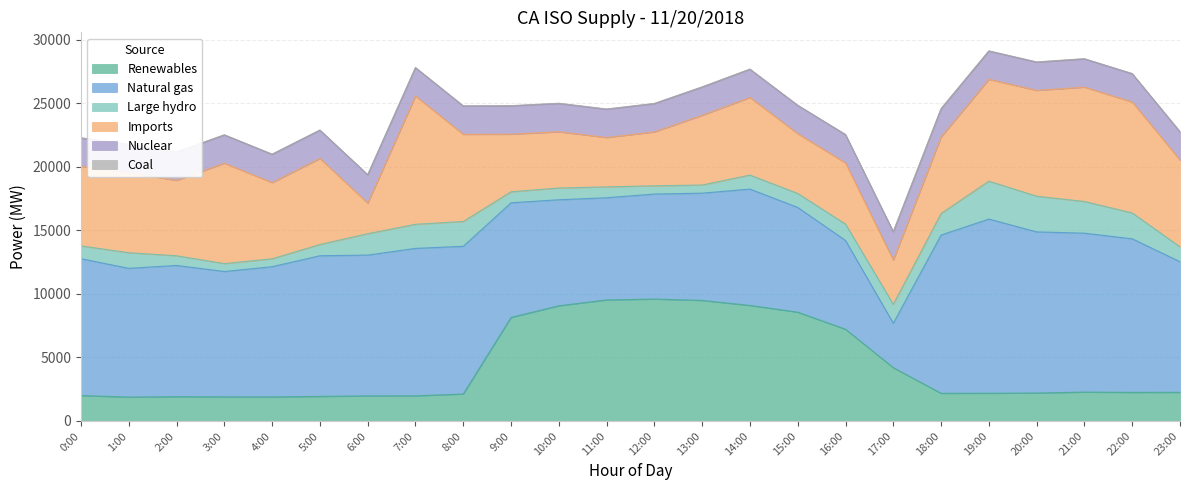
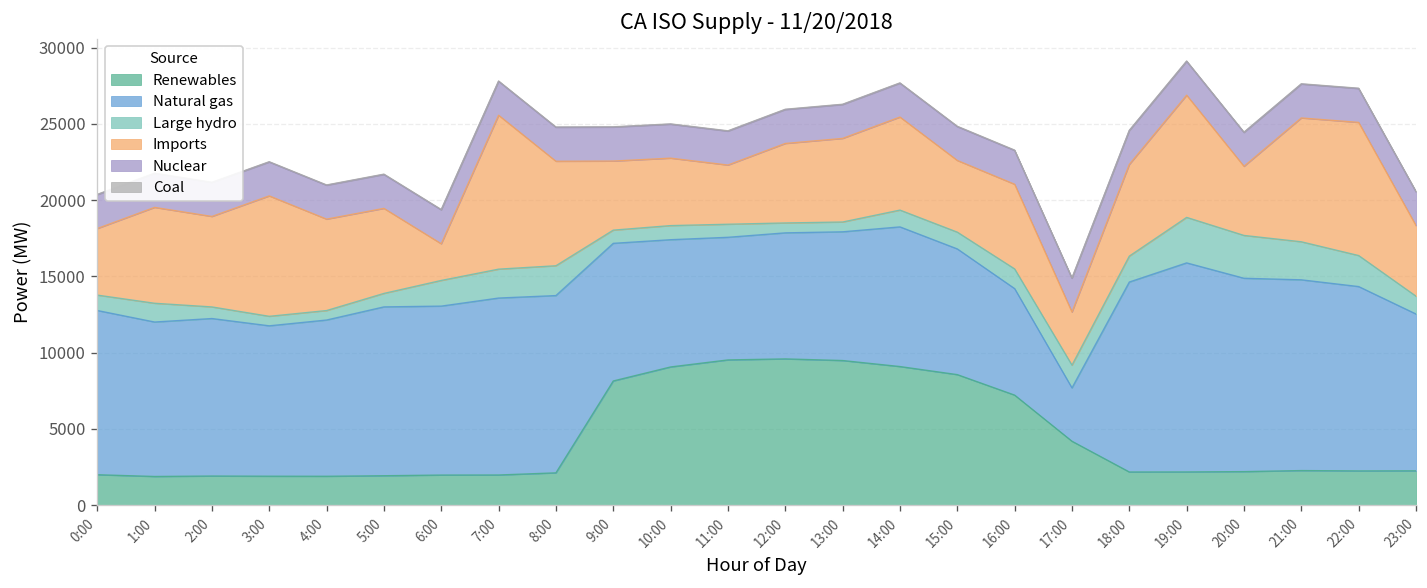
Imports, 0:00: 6300 -> 4400
Imports, 5:00: 6800 -> 5600
Imports, 12:00: 4200 -> 5200
Imports, 16:00: 4800 -> 5600
Imports, 20:00: 8300 -> 4500
Imports, 21:00: 9000 -> 8100
Imports, 23:00: 6800 -> 4600
